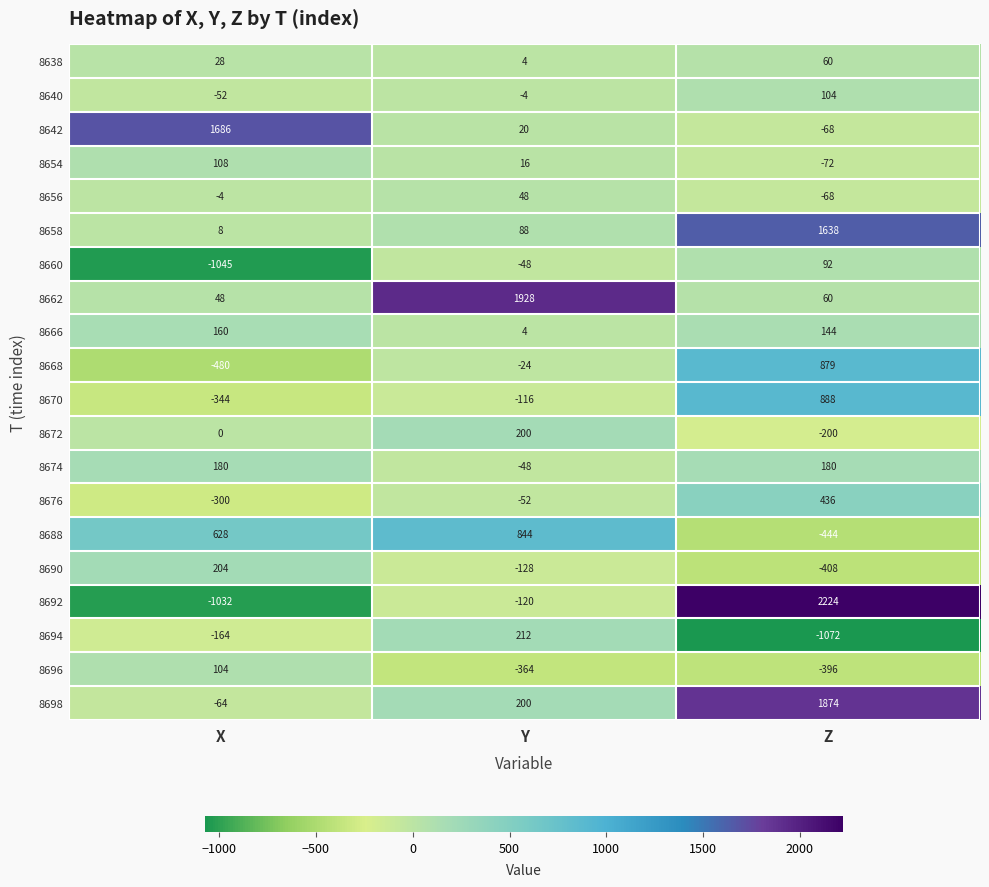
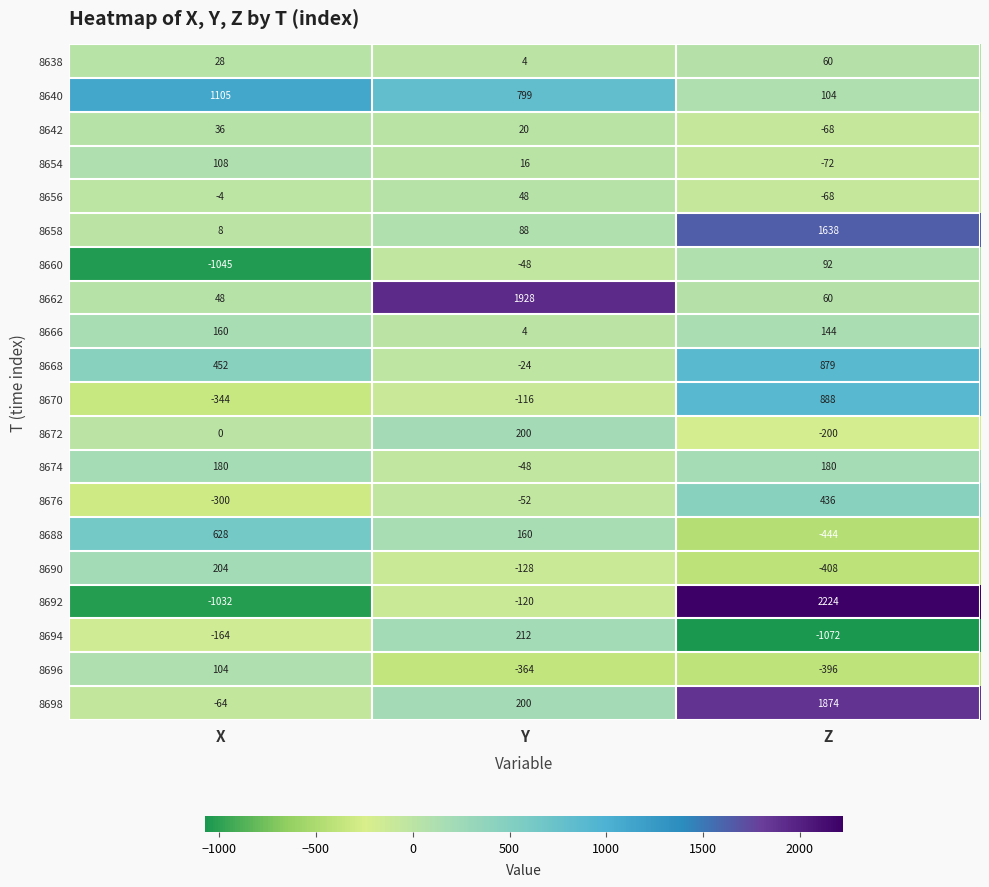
8640, X: -52 -> 1105
8640, Y: -4 -> 799
8642, X: 1686 -> 36
8668, X: -480 -> 452
8688, Y: 844 -> 160
